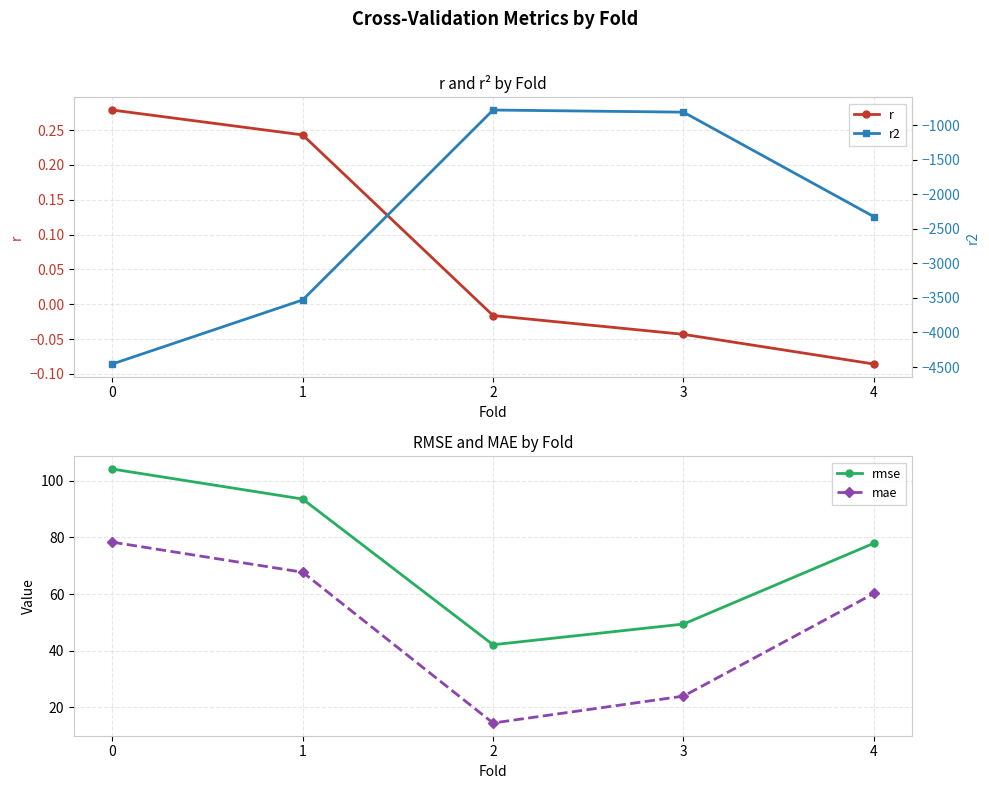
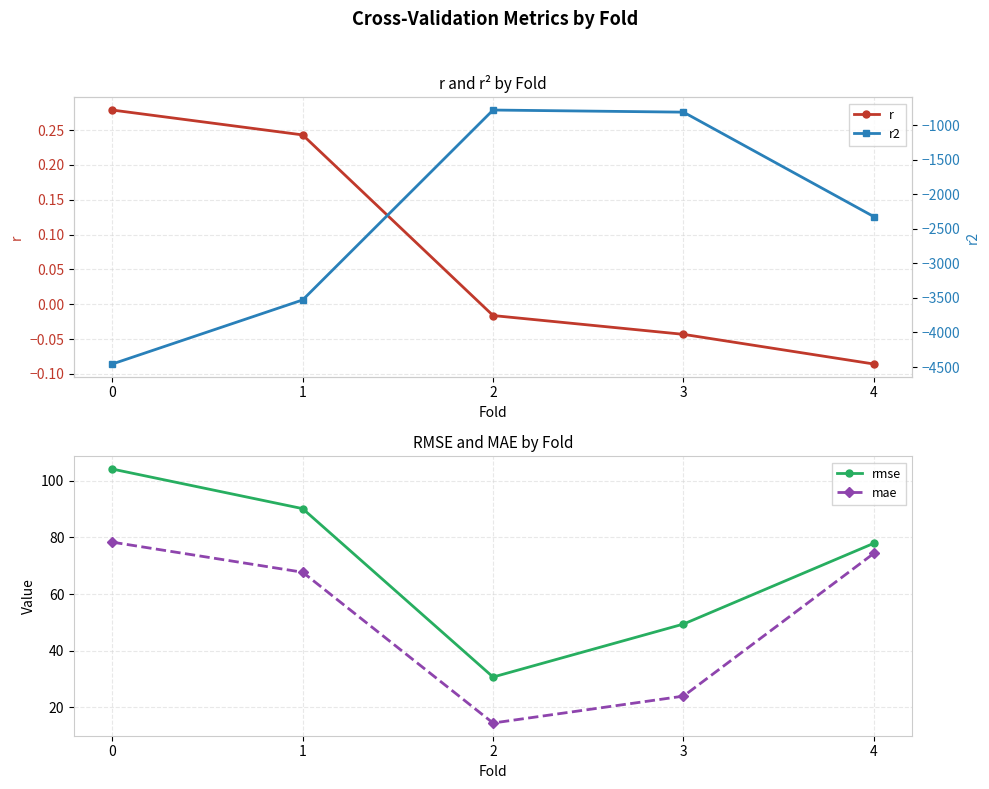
RMSE and MAE by Fold, rmse, 1: 94 -> 90
RMSE and MAE by Fold, rmse, 2: 42 -> 31
RMSE and MAE by Fold, mae, 4: 60 -> 74
